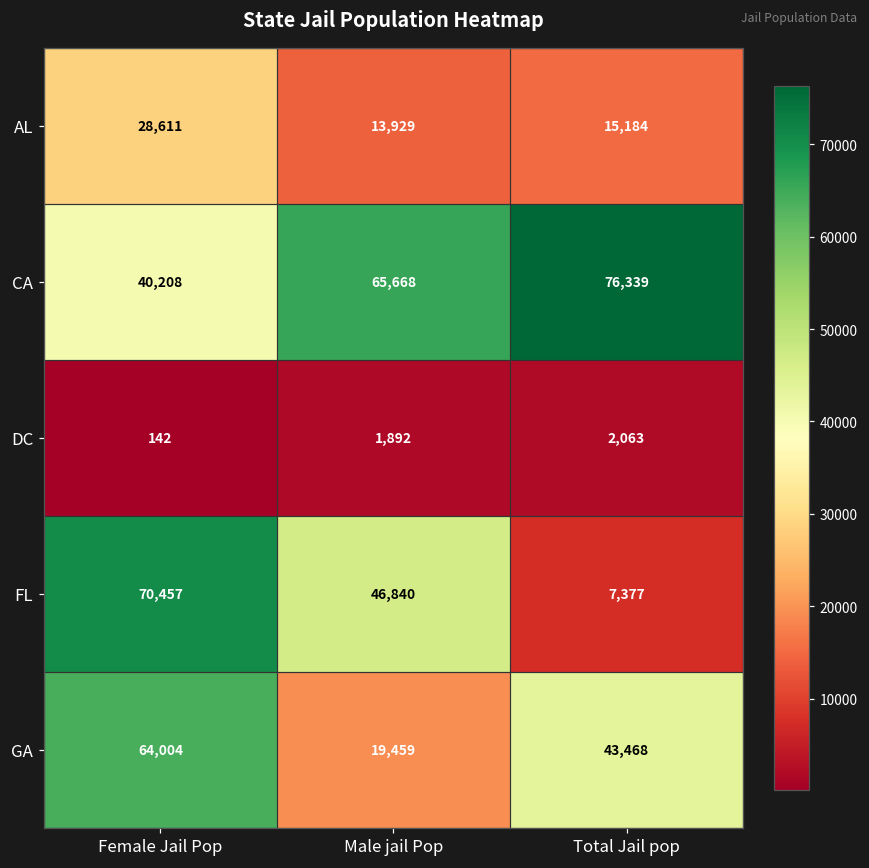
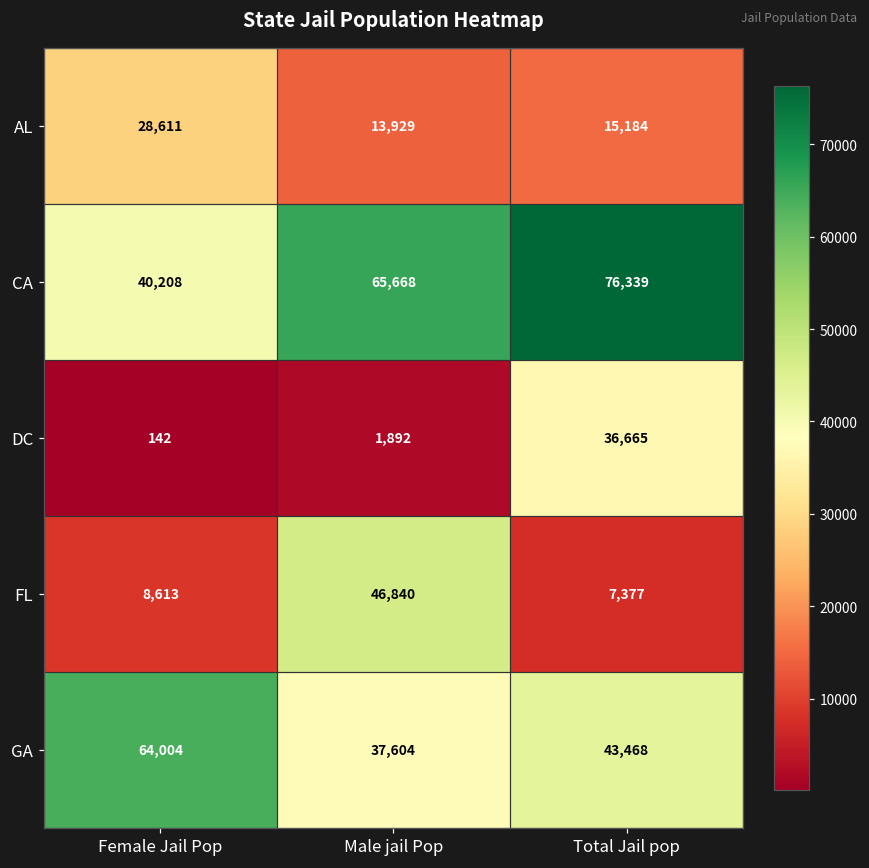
DC, Total Jail pop: 2,063 -> 36,665
FL, Female Jail Pop: 70,457 -> 8,613
GA, Male jail Pop: 19,459 -> 37,604
